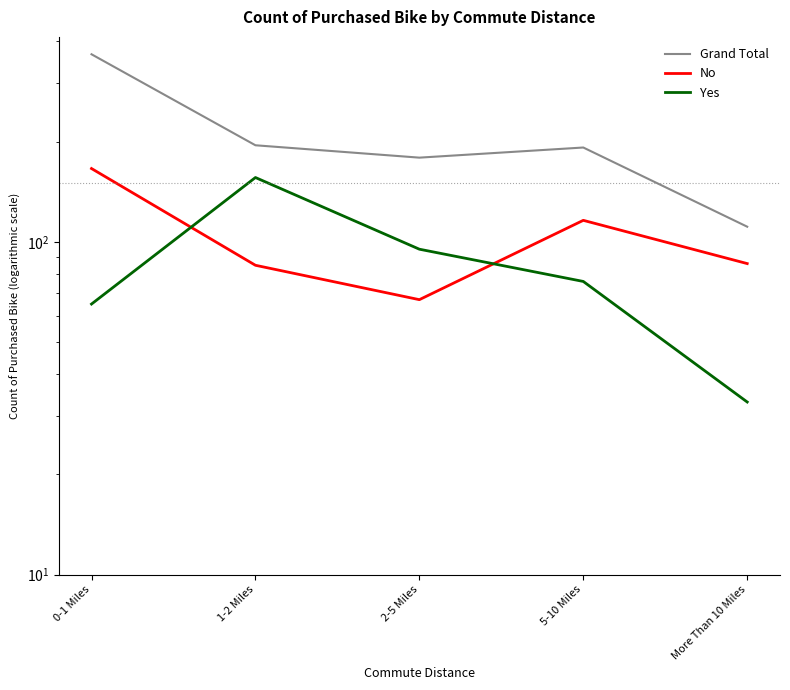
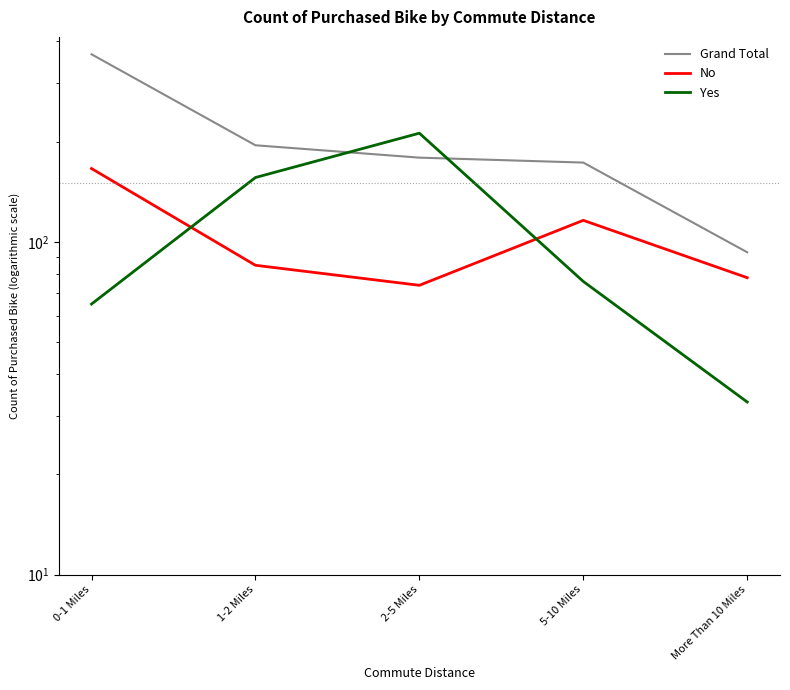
No, 2-5 Miles: 67 -> 74
Yes, 2-5 Miles: 95 -> 210
Grand Total, 5-10 Miles: 190 -> 170
Grand Total, More Than 10 Miles: 111 -> 93
No, More Than 10 Miles: 86 -> 78
